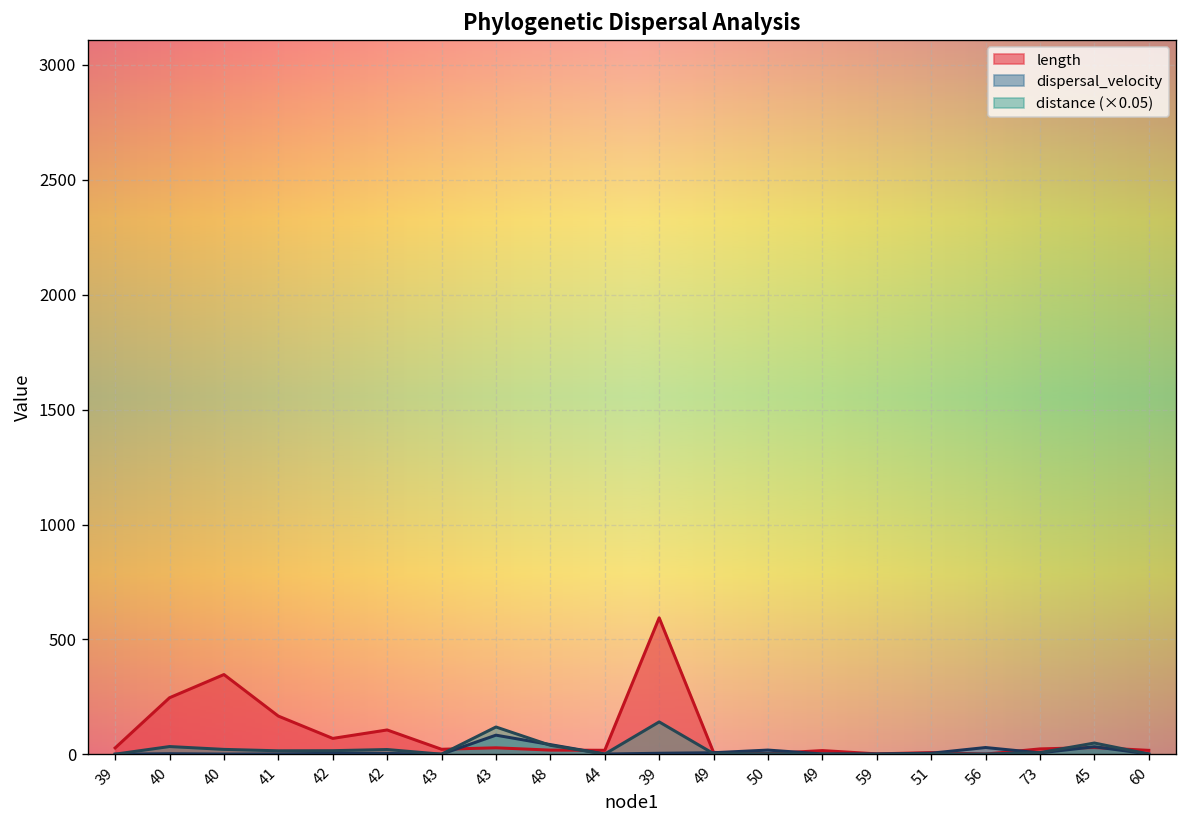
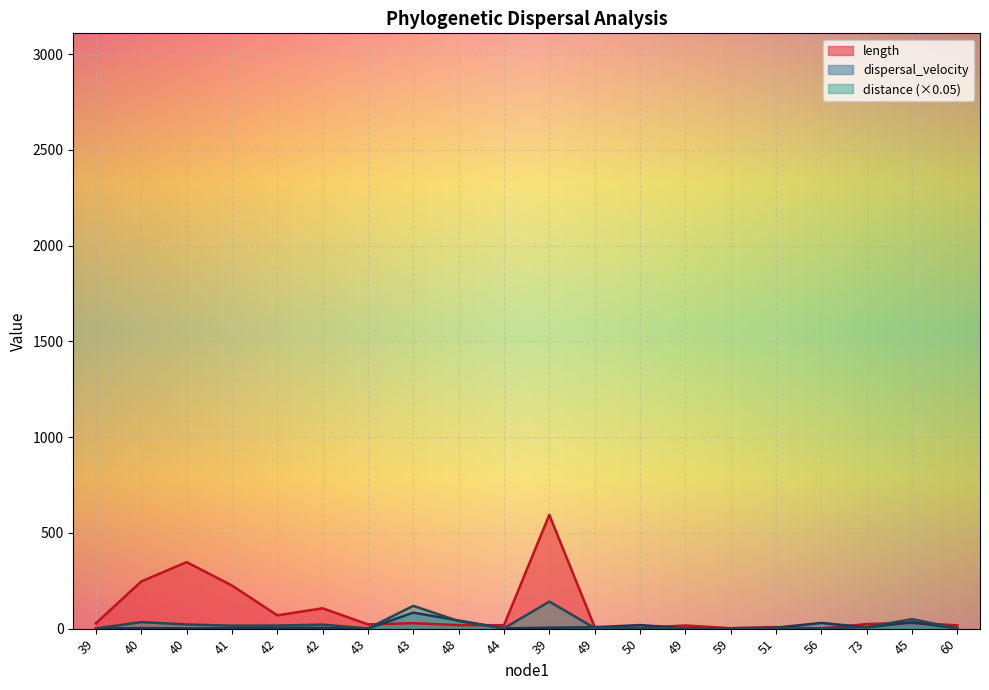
length, 41: 170 -> 220
